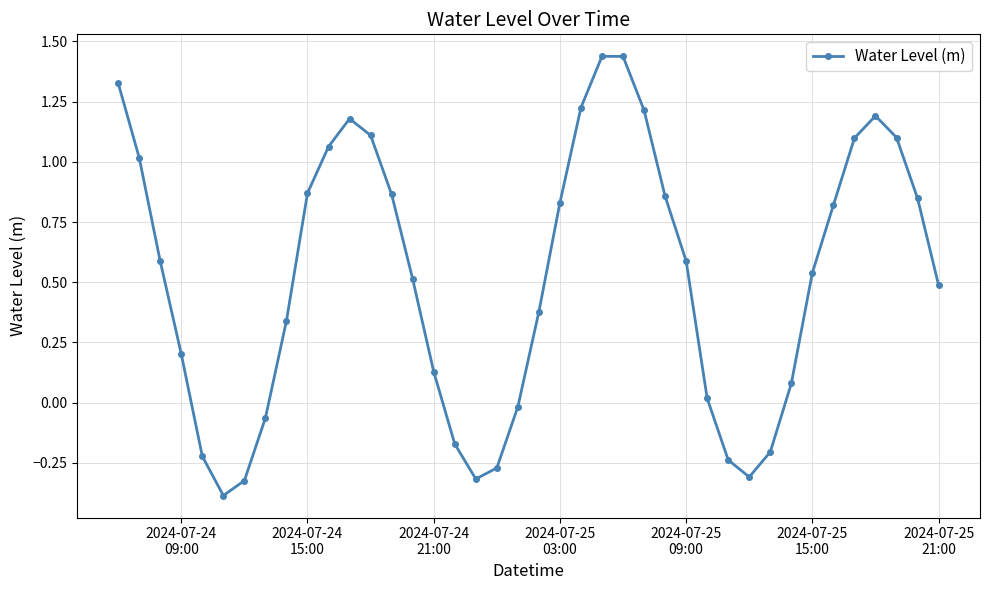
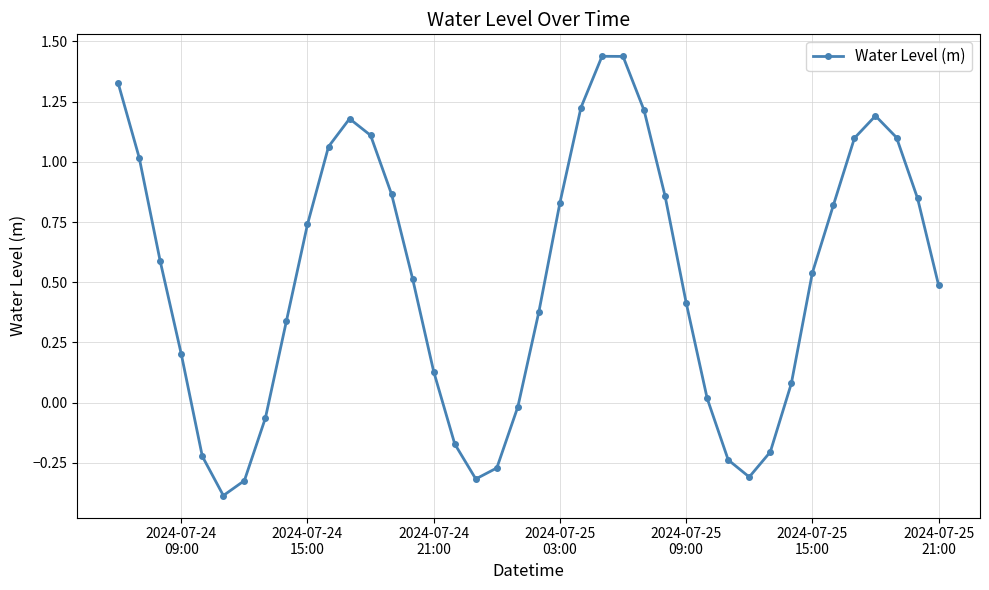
2024-07-24 15:00: 0.87 -> 0.74
2024-07-25 09:00: 0.59 -> 0.42
